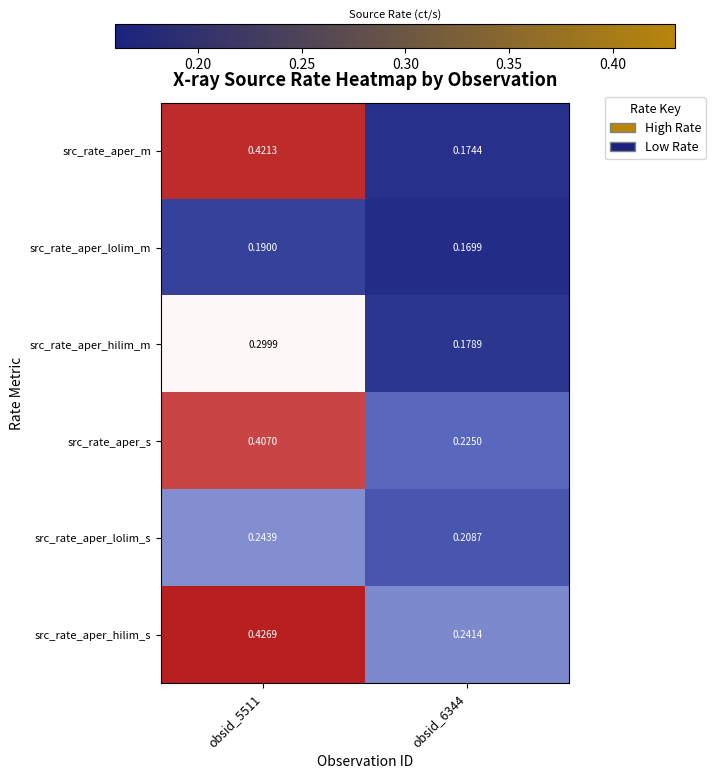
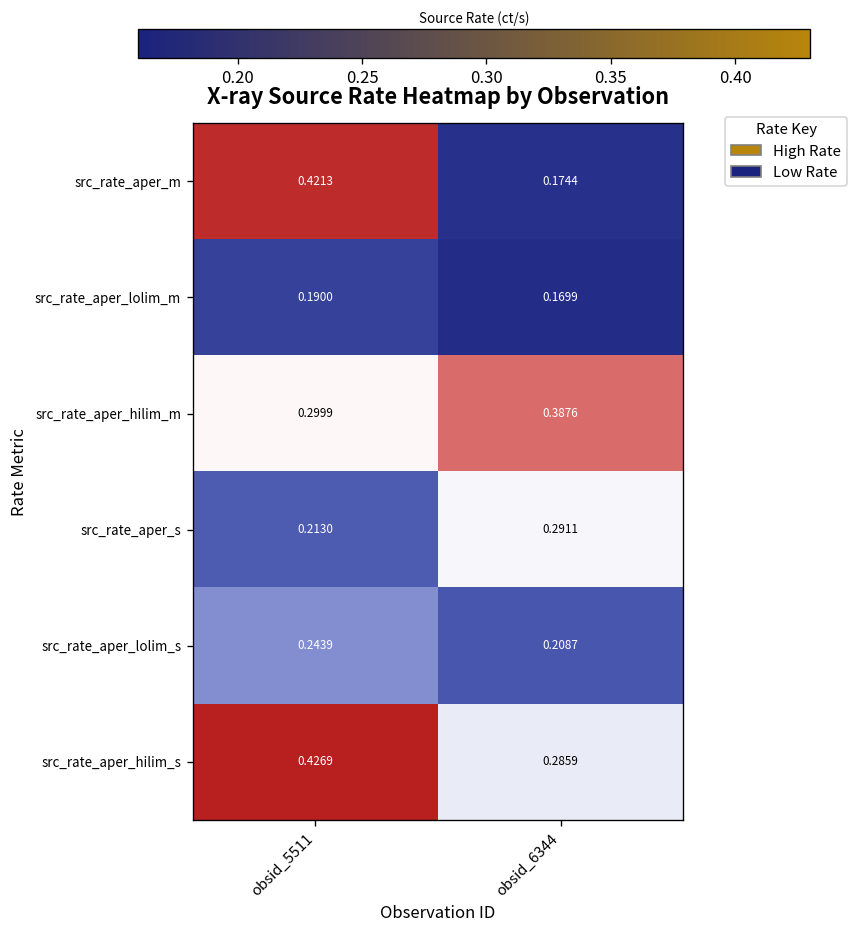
src_rate_aper_hilim_m, obsid_6344: 0.1789 -> 0.3876
src_rate_aper_s, obsid_5511: 0.4070 -> 0.2130
src_rate_aper_s, obsid_6344: 0.2250 -> 0.2911
src_rate_aper_hilim_s, obsid_6344: 0.2414 -> 0.2859
